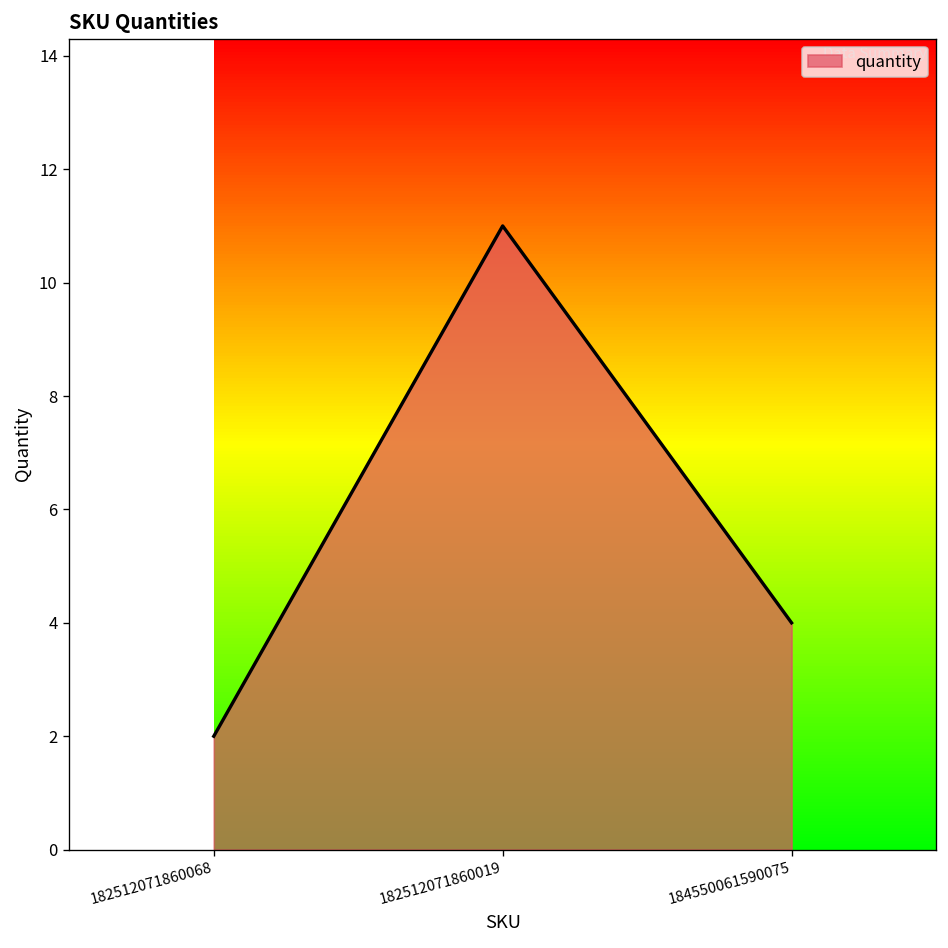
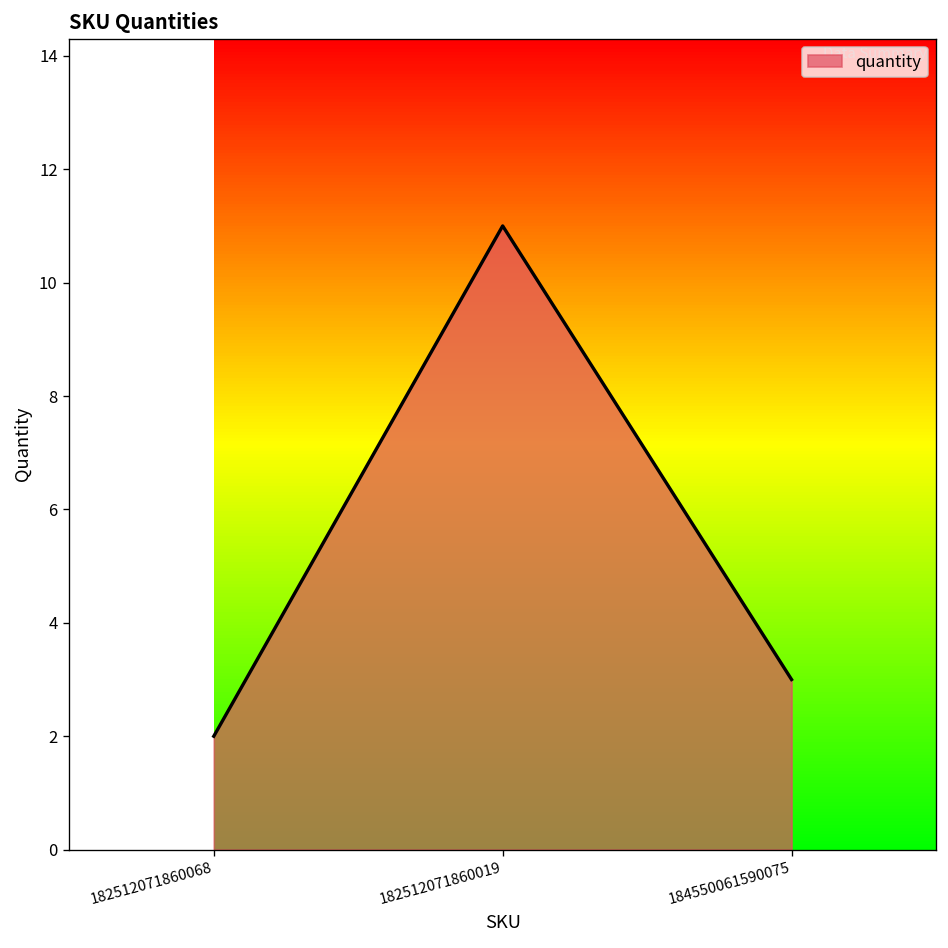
184550061590075: 4 -> 3
